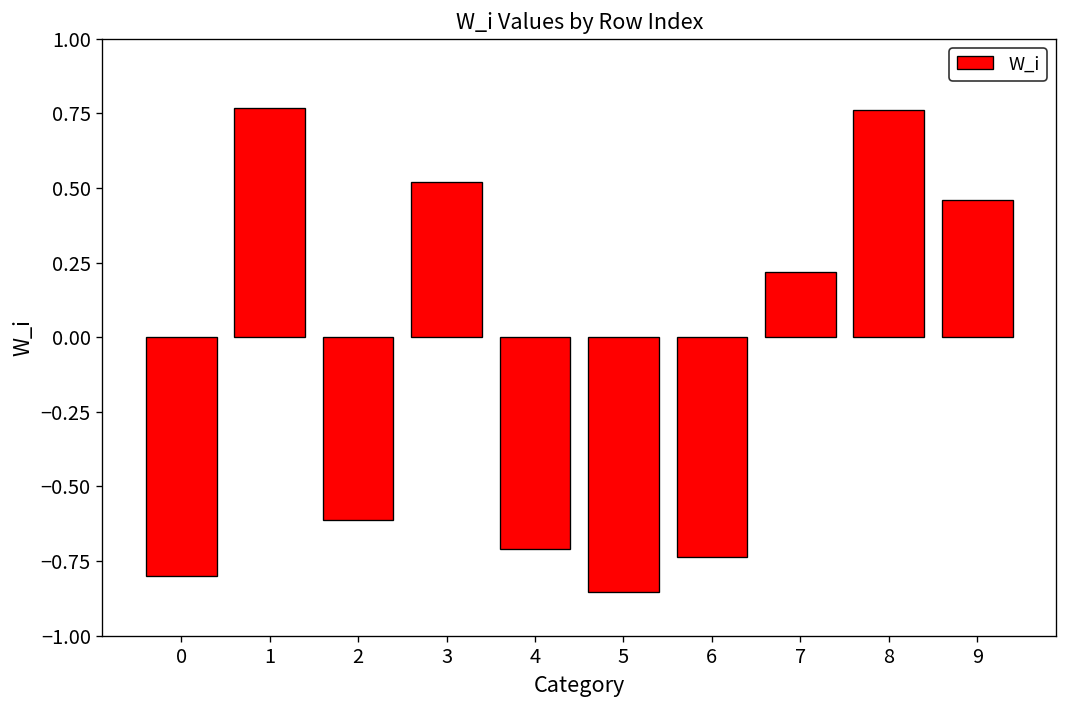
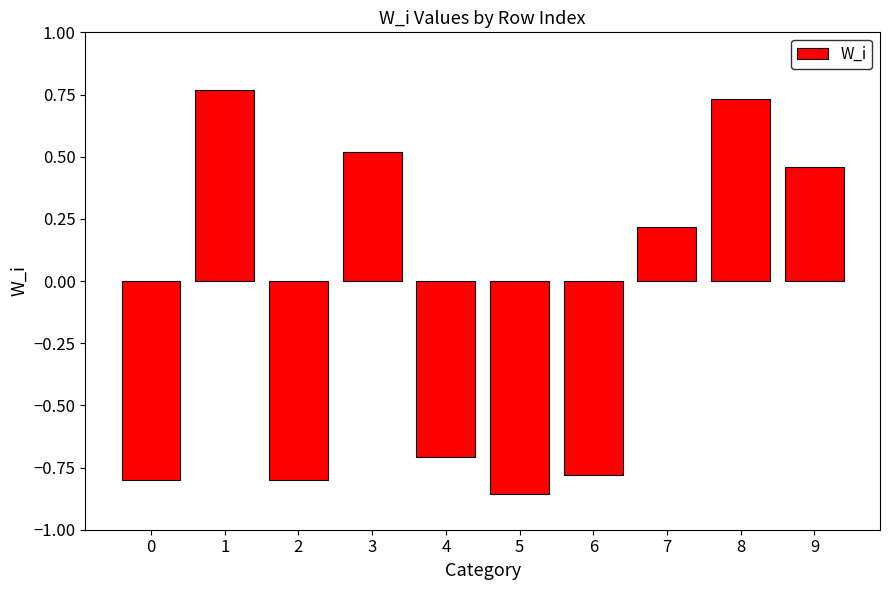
2: -0.61 -> -0.80
6: -0.74 -> -0.78
8: 0.76 -> 0.73
